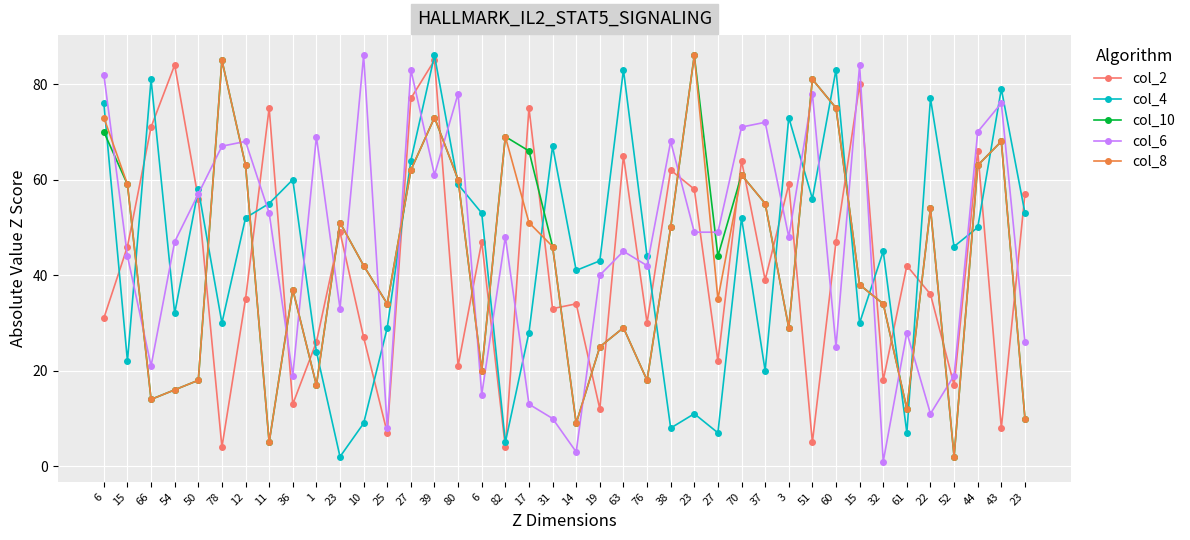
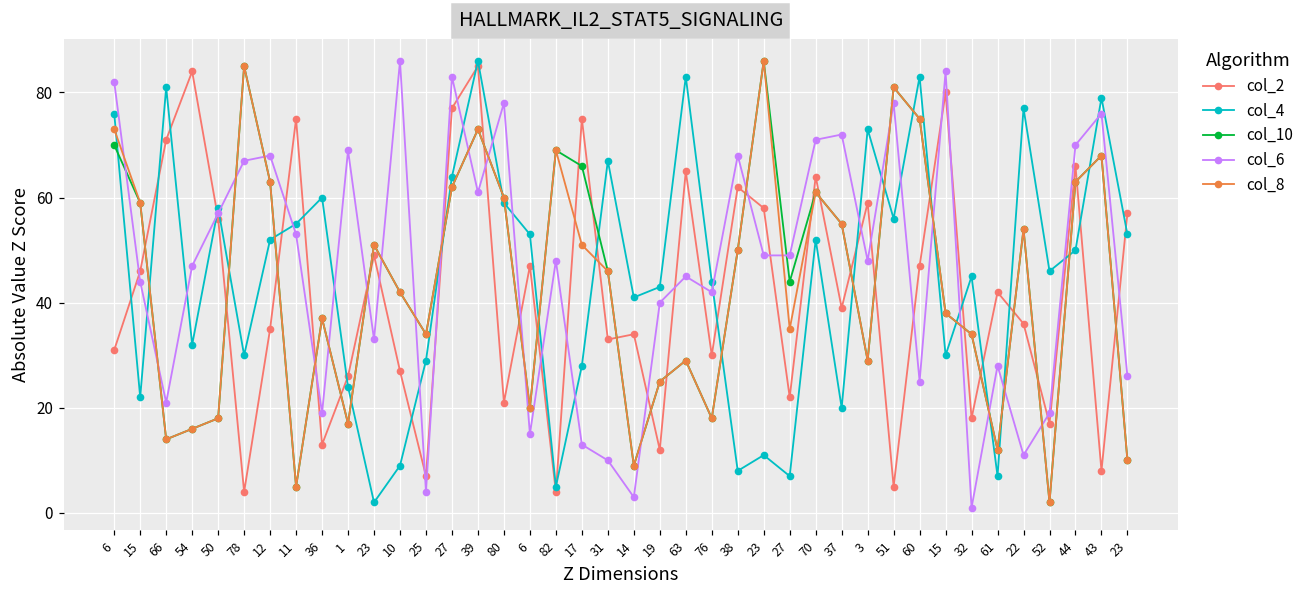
col_6, 25: 8 -> 4
